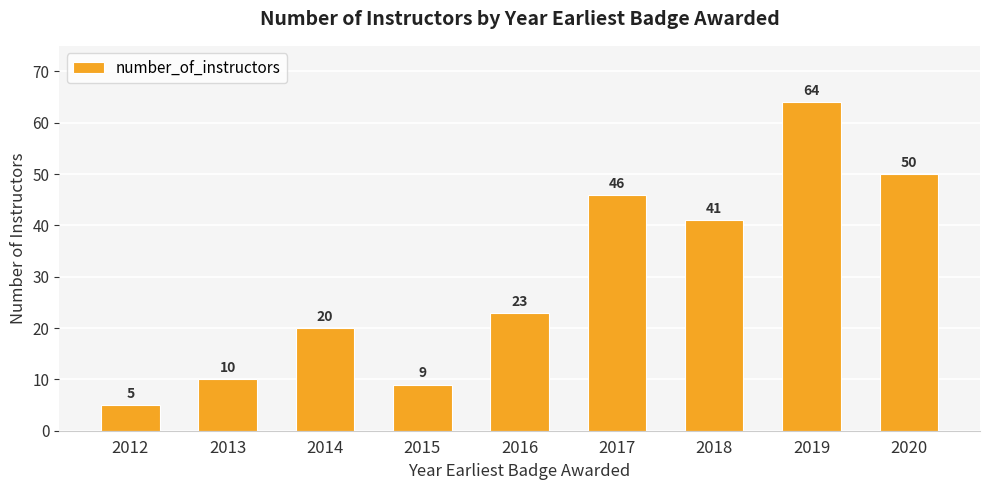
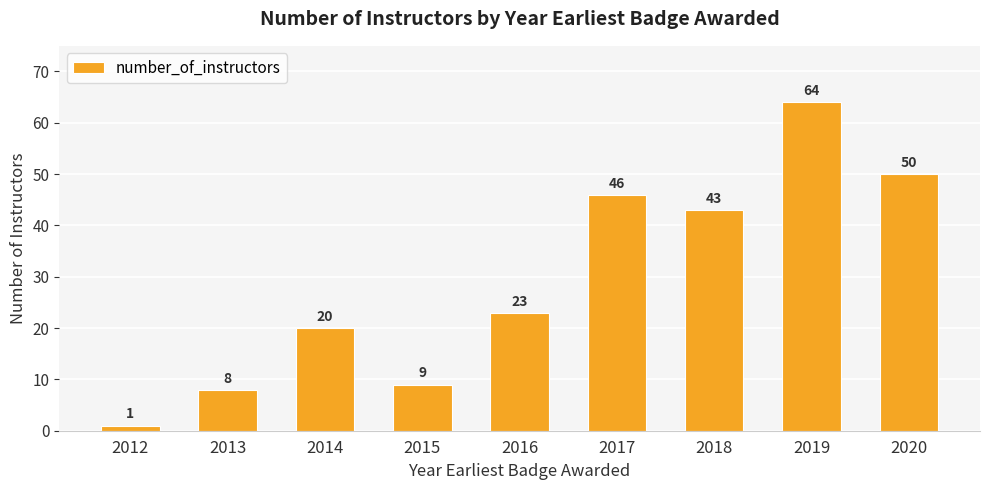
2012: 5 -> 1
2013: 10 -> 8
2018: 41 -> 43
